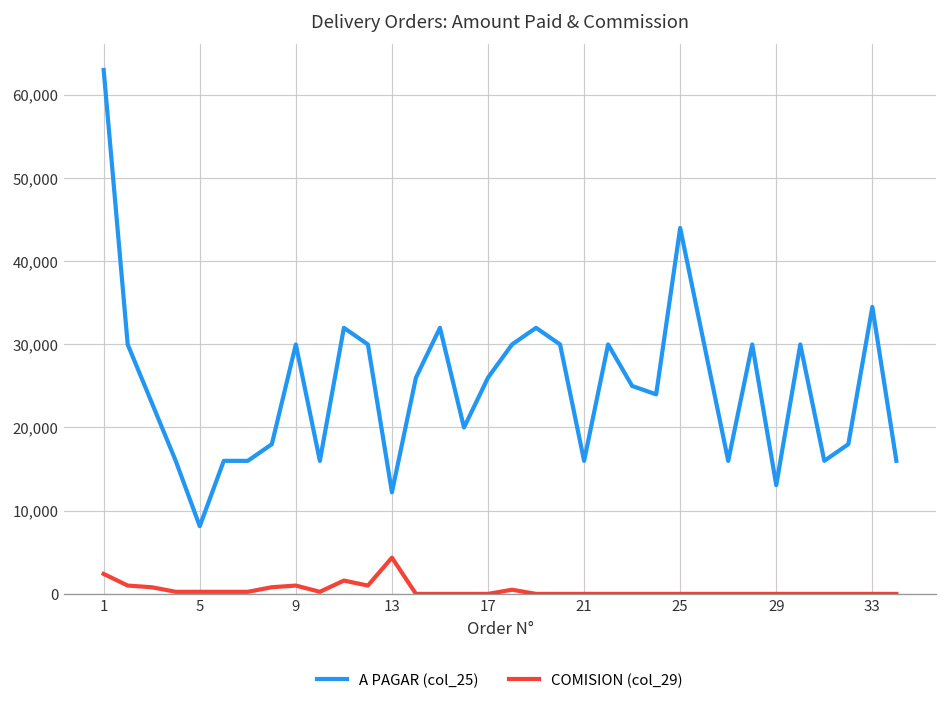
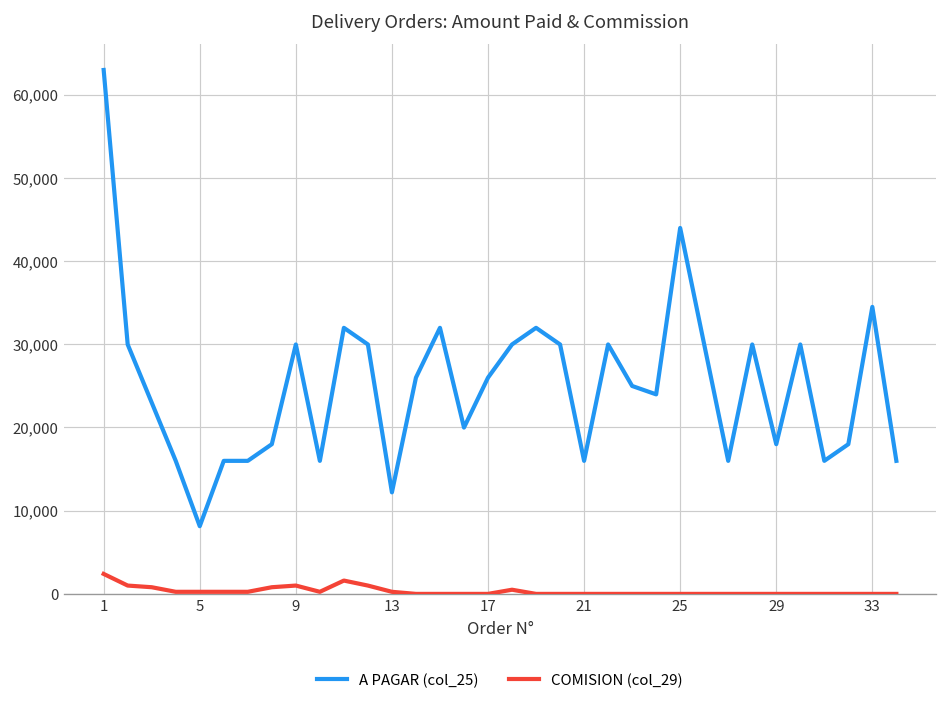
COMISION (col_29), 13: 4,000 -> 0
A PAGAR (col_25), 29: 13,000 -> 18,000
